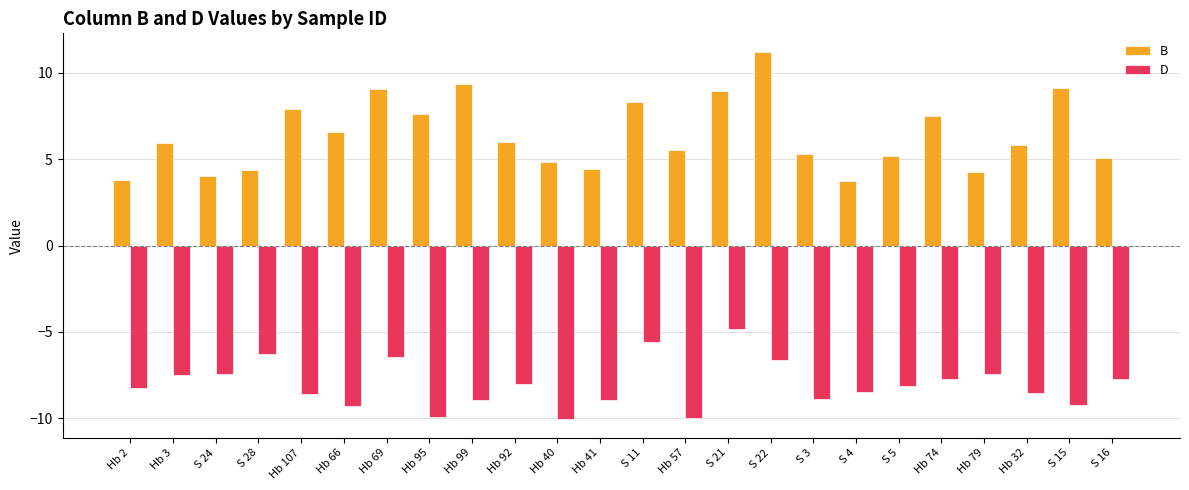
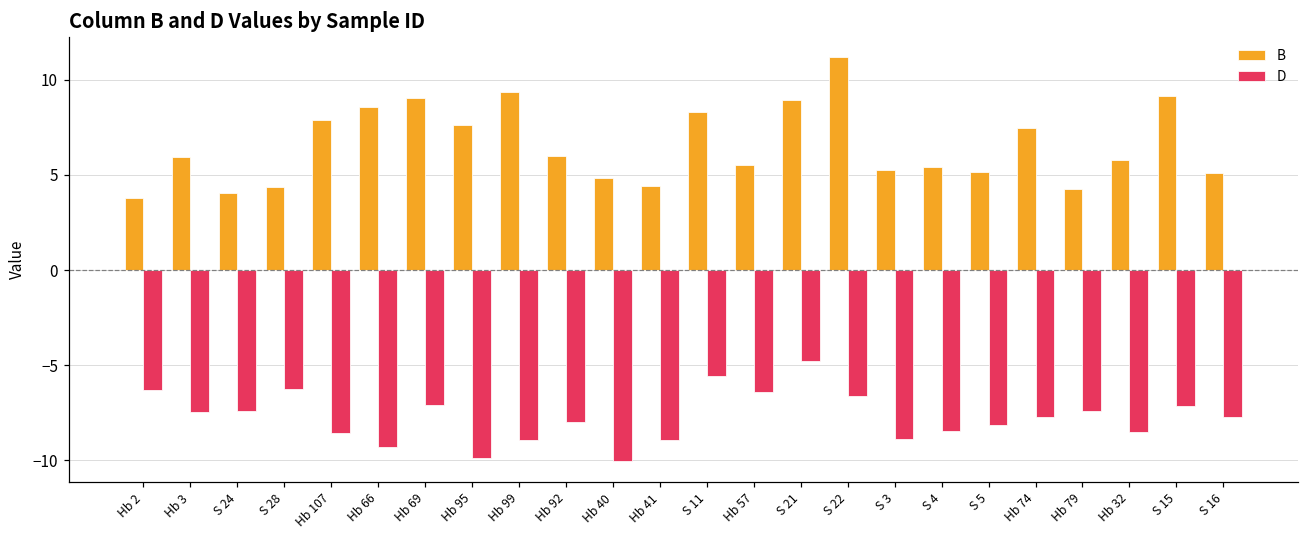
D, Hb 2: -8.2 -> -6.3
B, Hb 66: 6.6 -> 8.6
D, Hb 69: -6.5 -> -7.1
D, Hb 57: -10.0 -> -6.4
B, S 4: 3.8 -> 5.4
D, S 15: -9.2 -> -7.2
